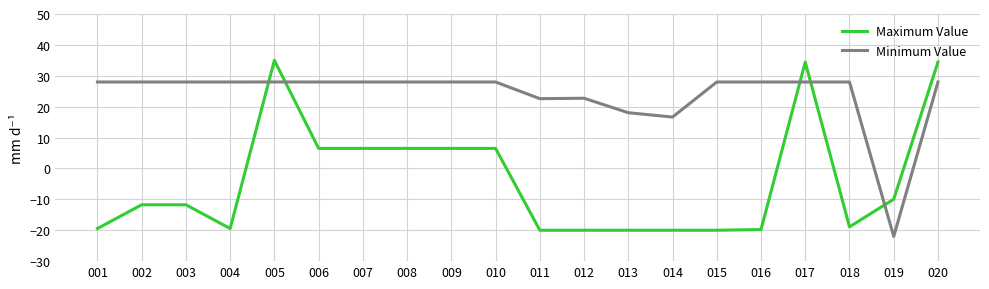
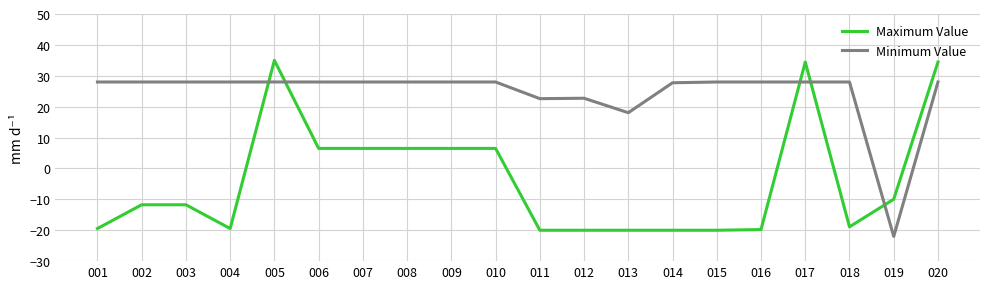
Minimum Value, 014: 17 -> 28
